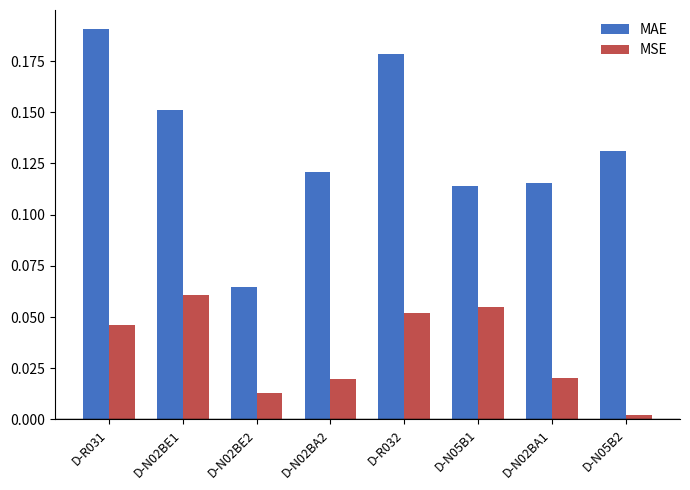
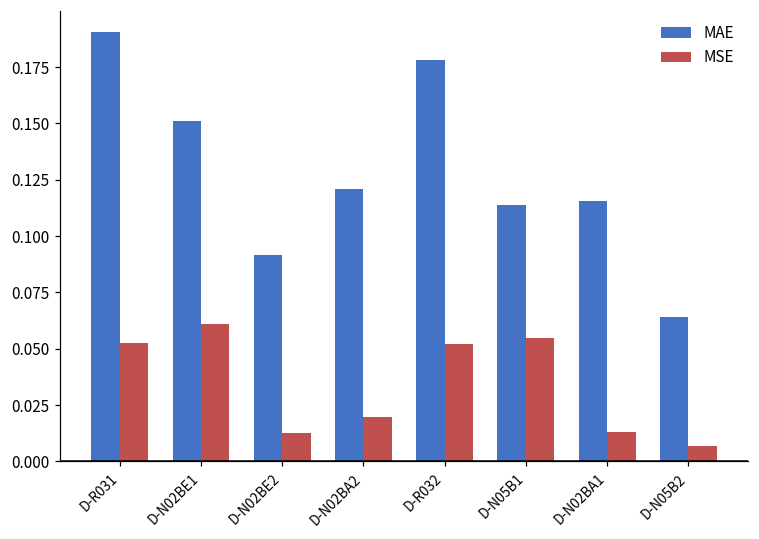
MSE, D-R031: 0.046 -> 0.053
MAE, D-N02BE2: 0.065 -> 0.091
MSE, D-N02BA1: 0.020 -> 0.013
MAE, D-N05B2: 0.131 -> 0.064
MSE, D-N05B2: 0.002 -> 0.007
